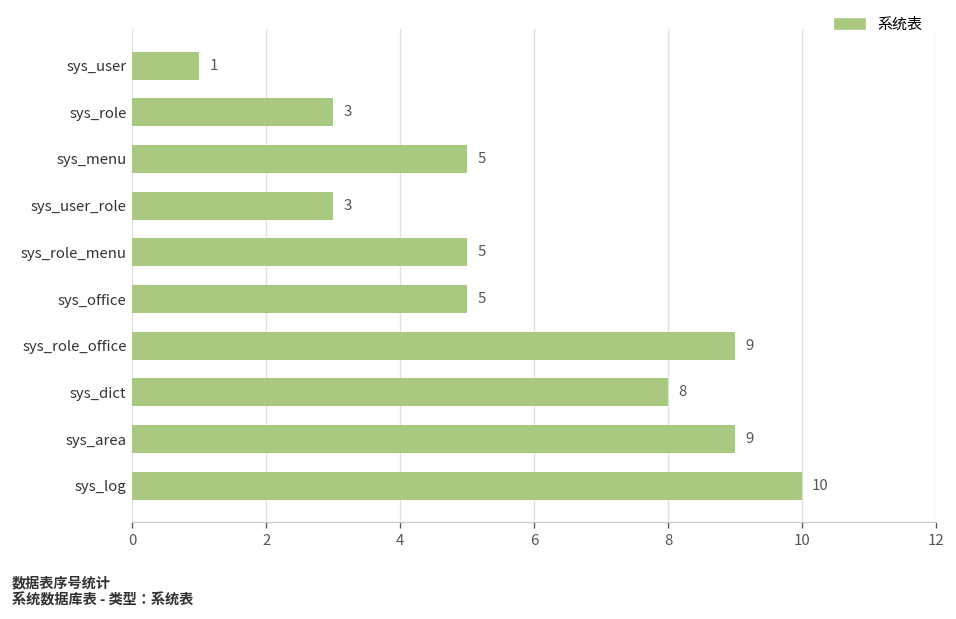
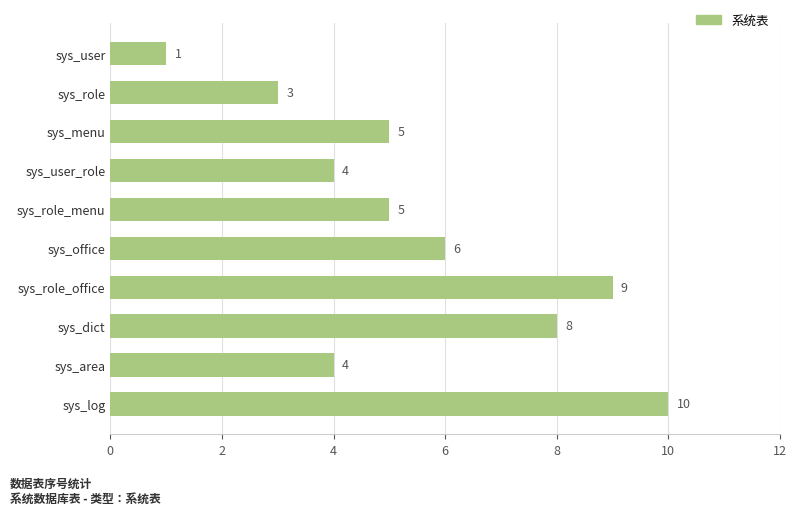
sys_user_role: 3 -> 4
sys_office: 5 -> 6
sys_area: 9 -> 4
